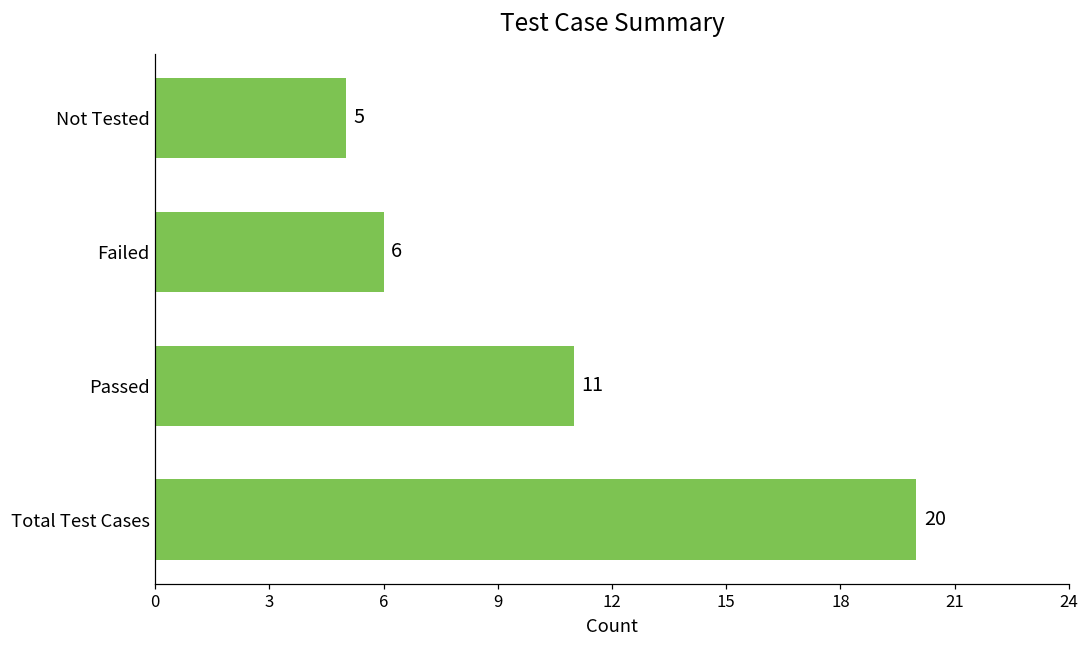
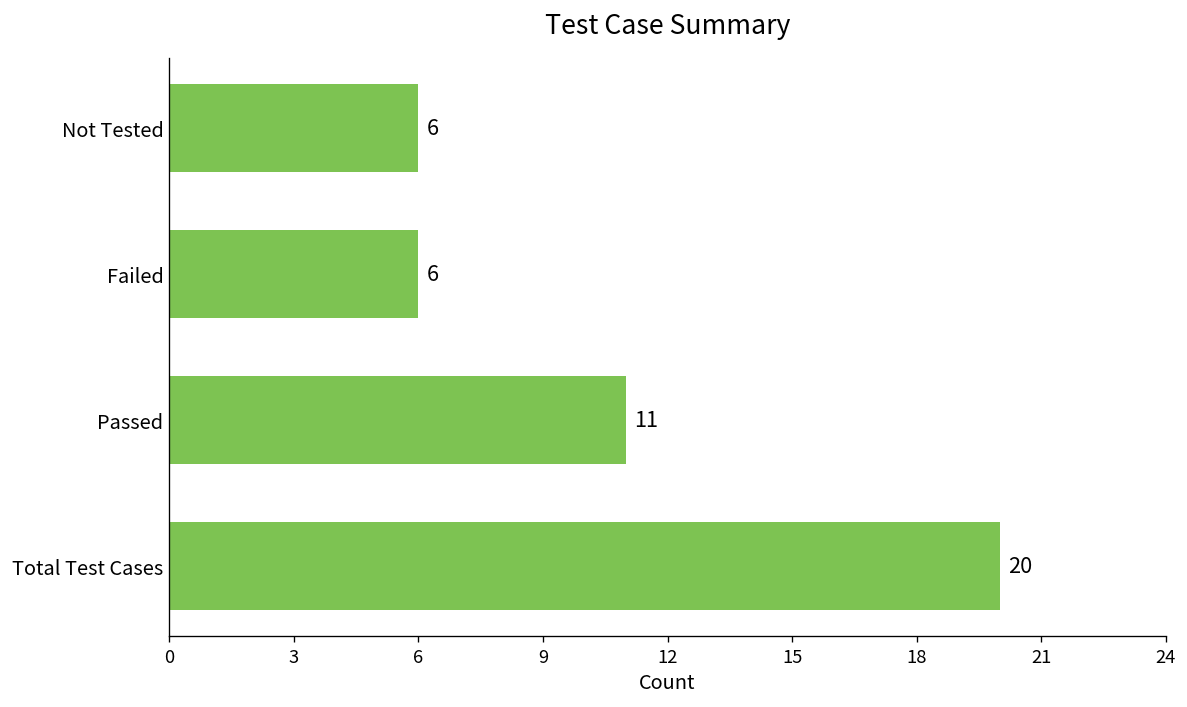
Not Tested: 5 -> 6
